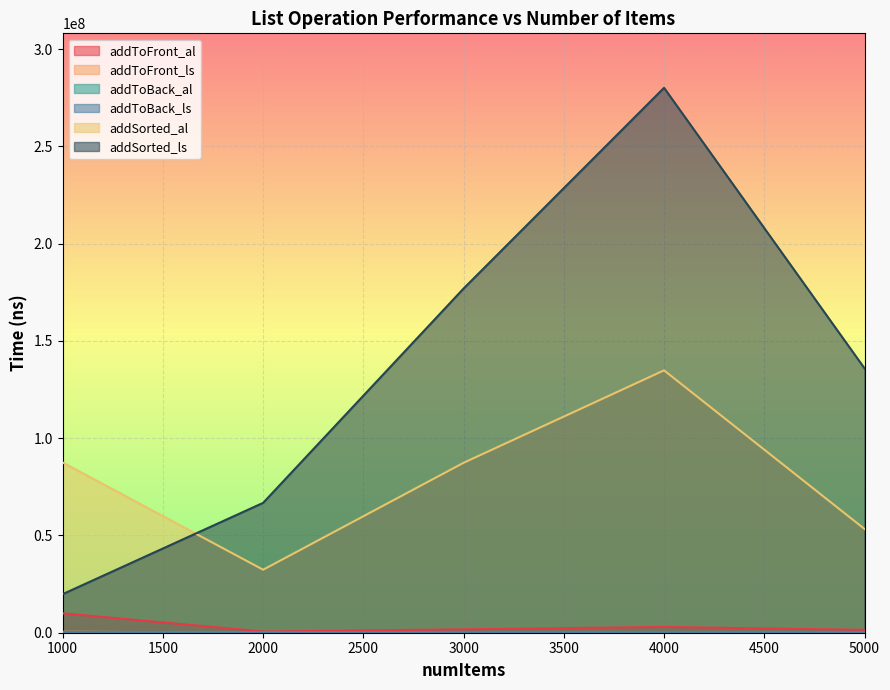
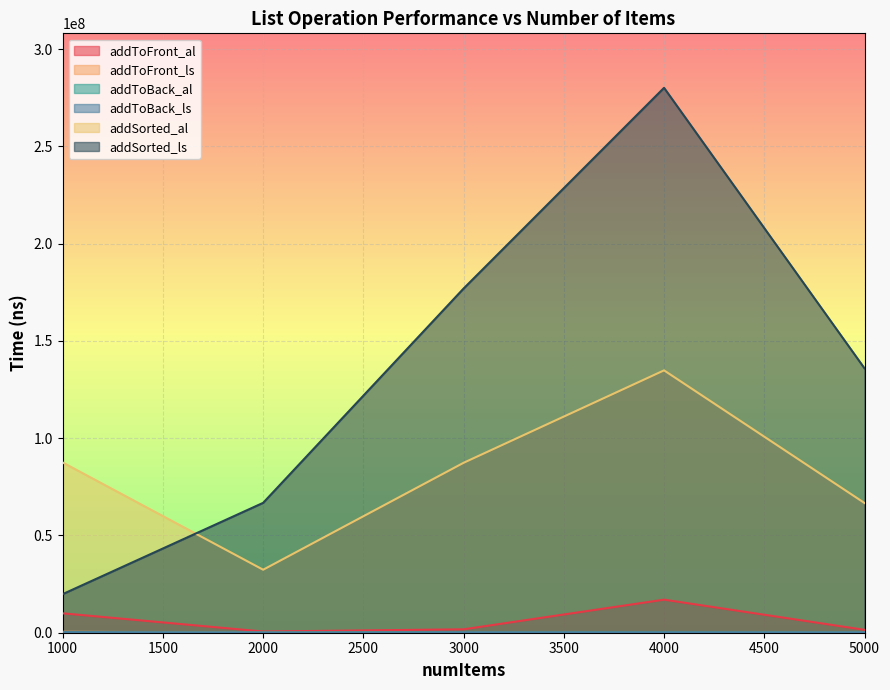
addToFront_al, 4000: 3000000 -> 17000000
addSorted_al, 5000: 53000000 -> 67000000
